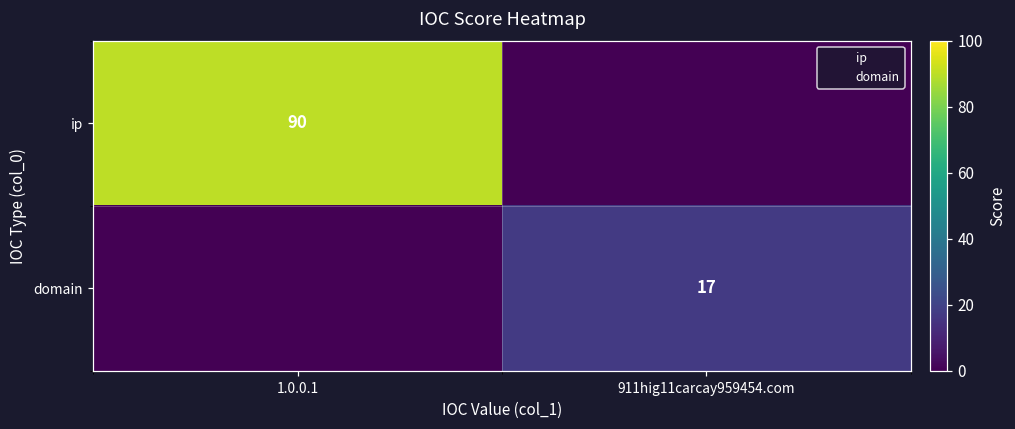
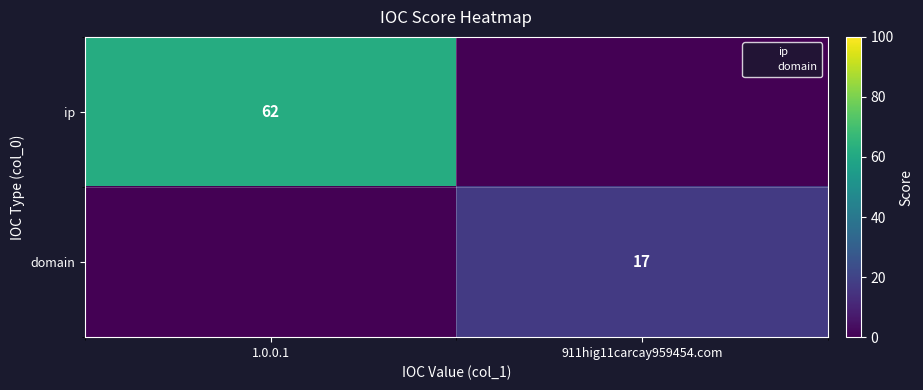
ip, 1.0.0.1: 90 -> 62
